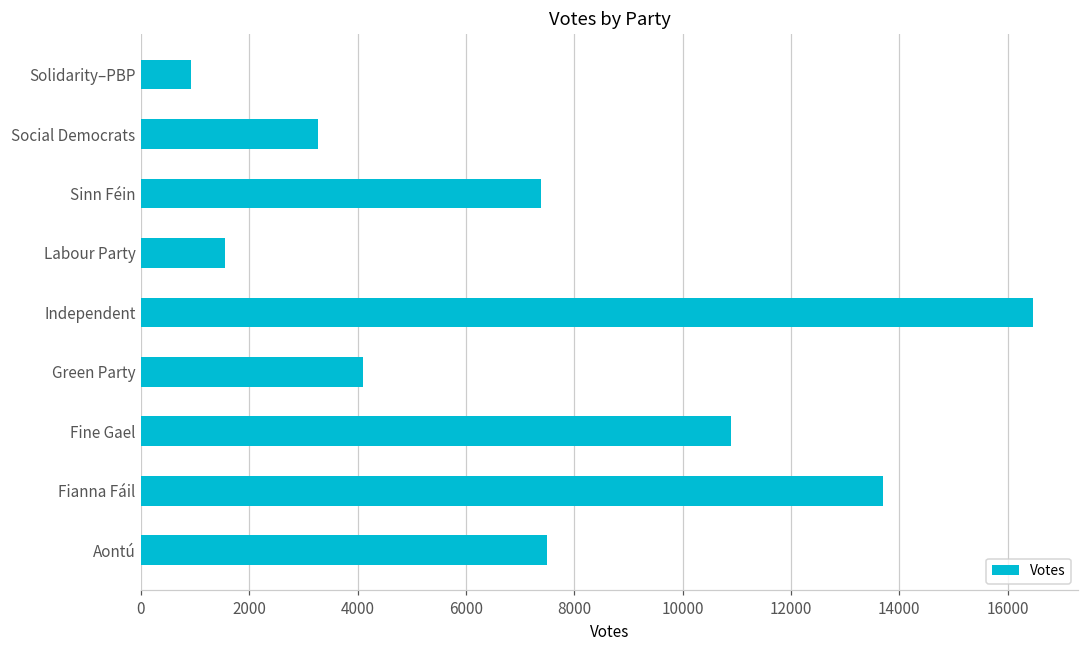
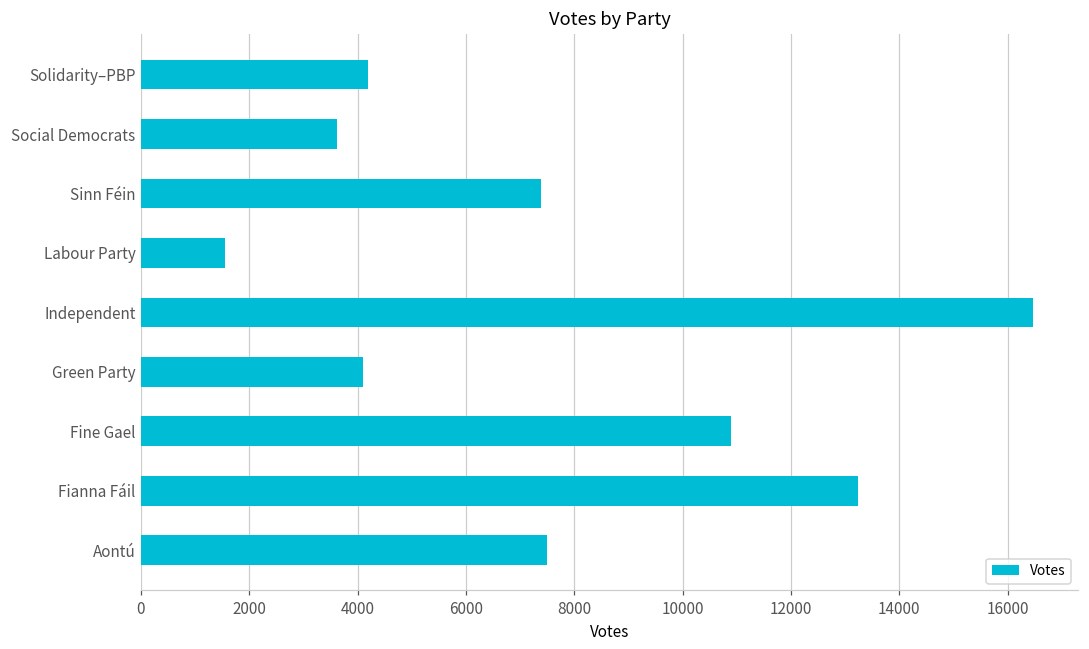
Solidarity–PBP: 900 -> 4200
Social Democrats: 3300 -> 3600
Fianna Fáil: 13700 -> 13200
